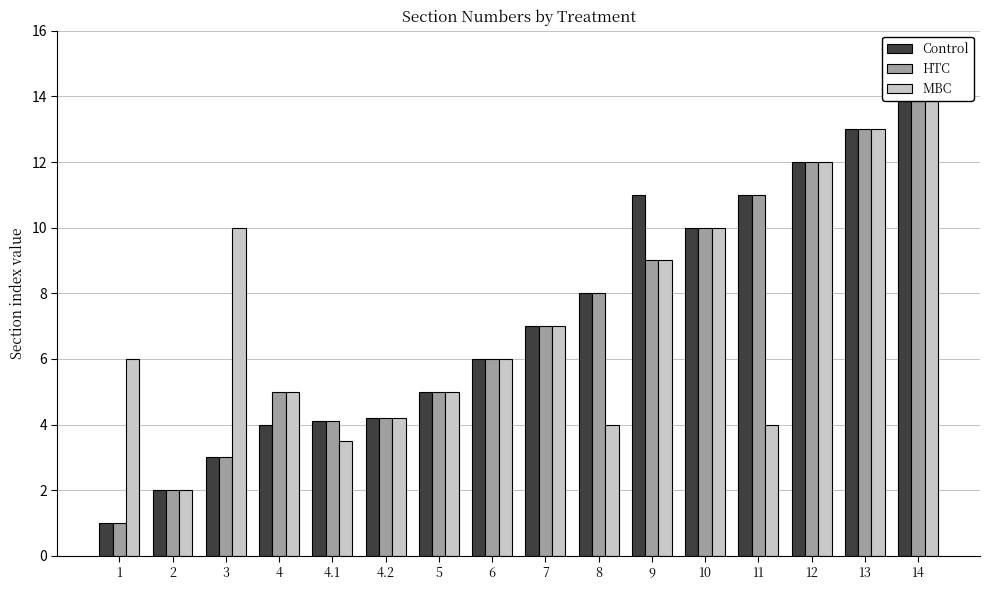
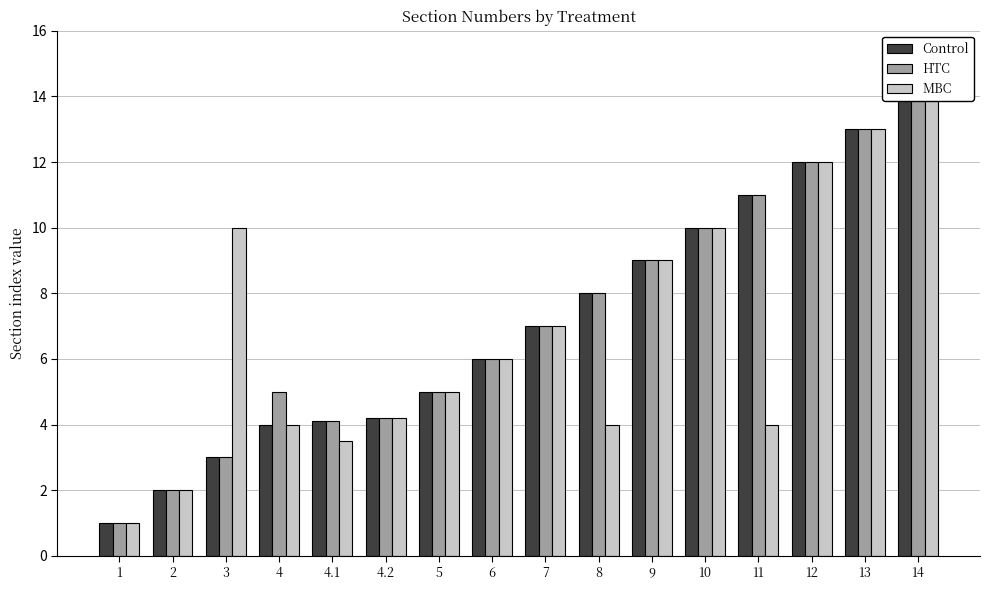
MBC, 1: 6 -> 1
MBC, 4: 5 -> 4
Control, 9: 11 -> 9
